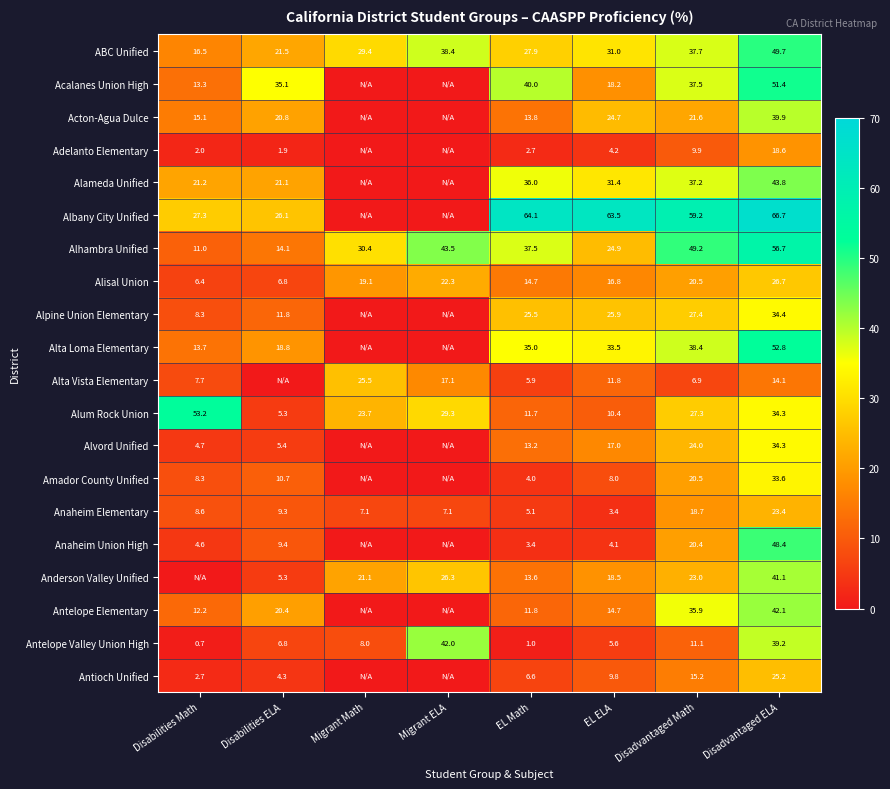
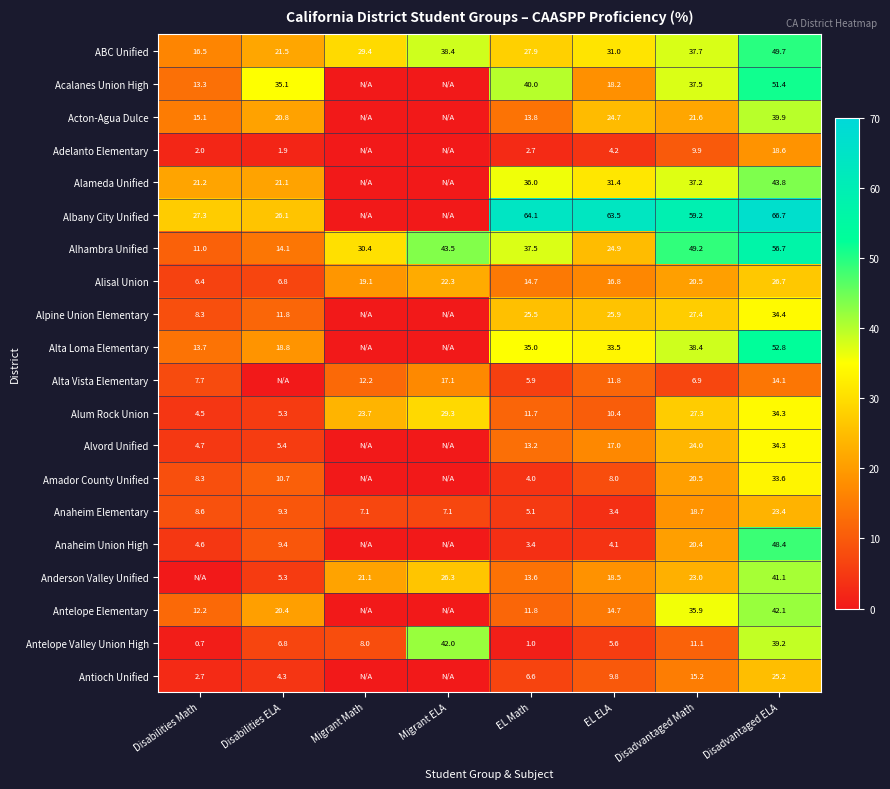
Alta Vista Elementary, Migrant Math: 25.5 -> 12.2
Alum Rock Union, Disabilities Math: 53.2 -> 4.5
